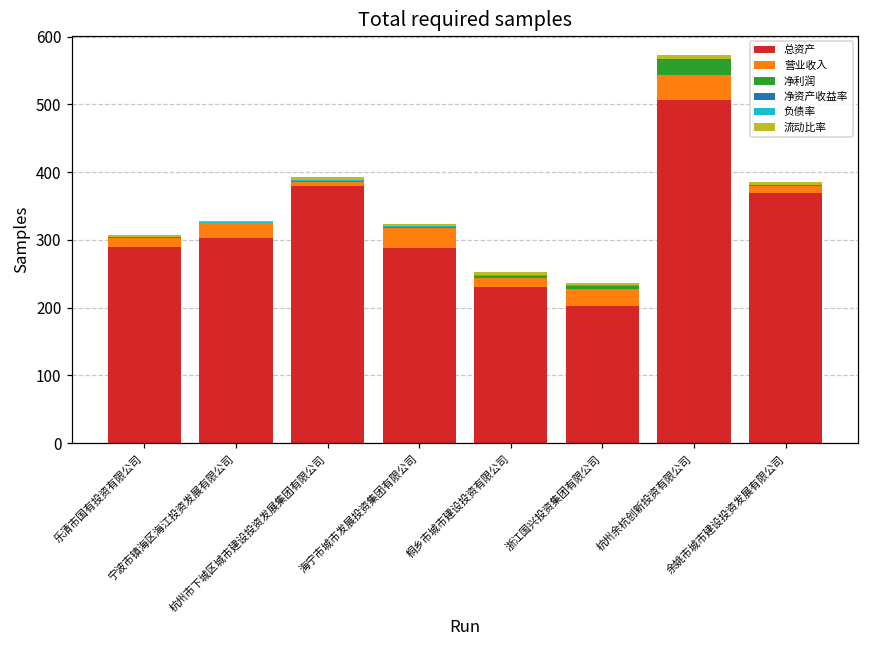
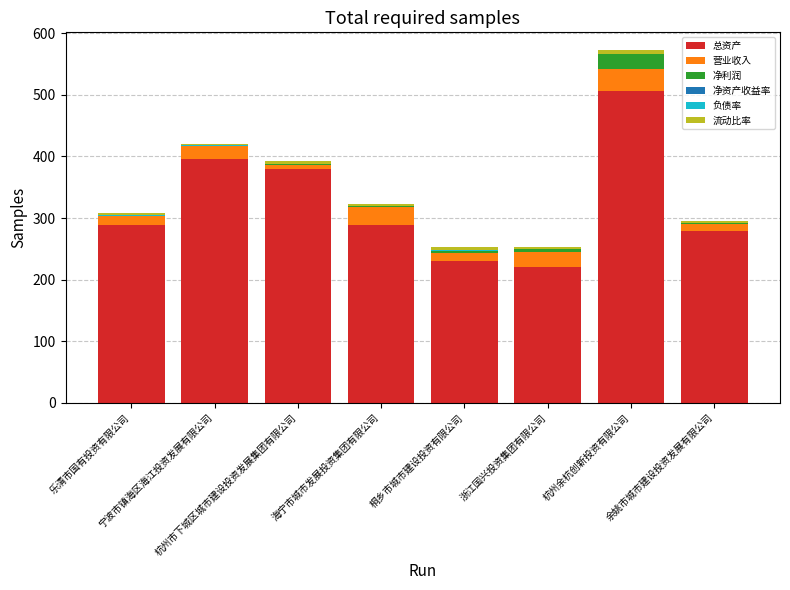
总资产, 宁波市镇海区海江投资发展有限公司: 300 -> 400
总资产, 浙江国兴投资集团有限公司: 200 -> 220
总资产, 余姚市城市建设投资发展有限公司: 370 -> 280
